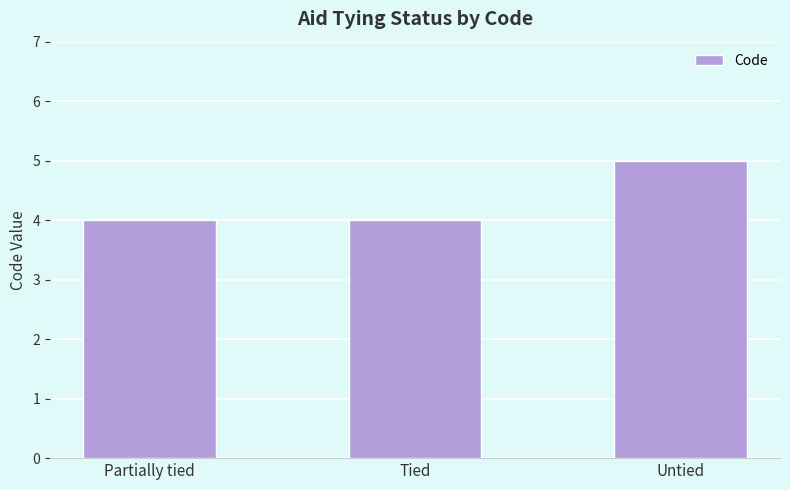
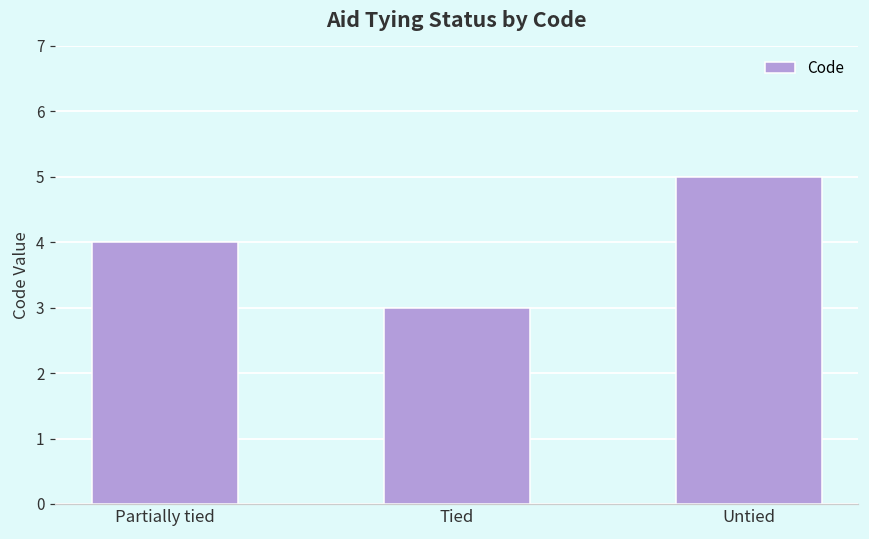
Tied: 4 -> 3
